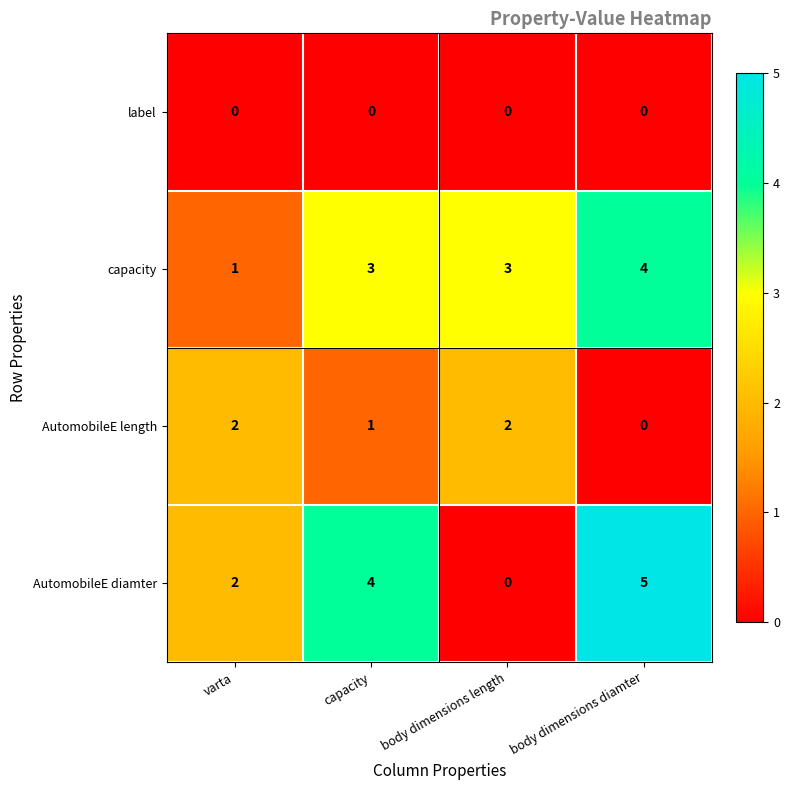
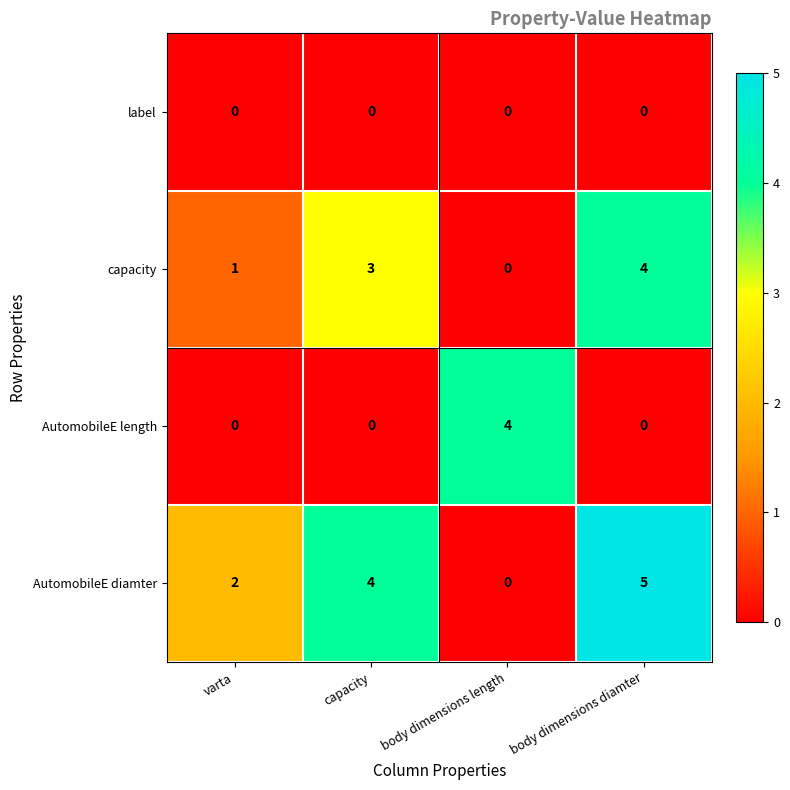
capacity, body dimensions length: 3 -> 0
AutomobileE length, varta: 2 -> 0
AutomobileE length, capacity: 1 -> 0
AutomobileE length, body dimensions length: 2 -> 4
